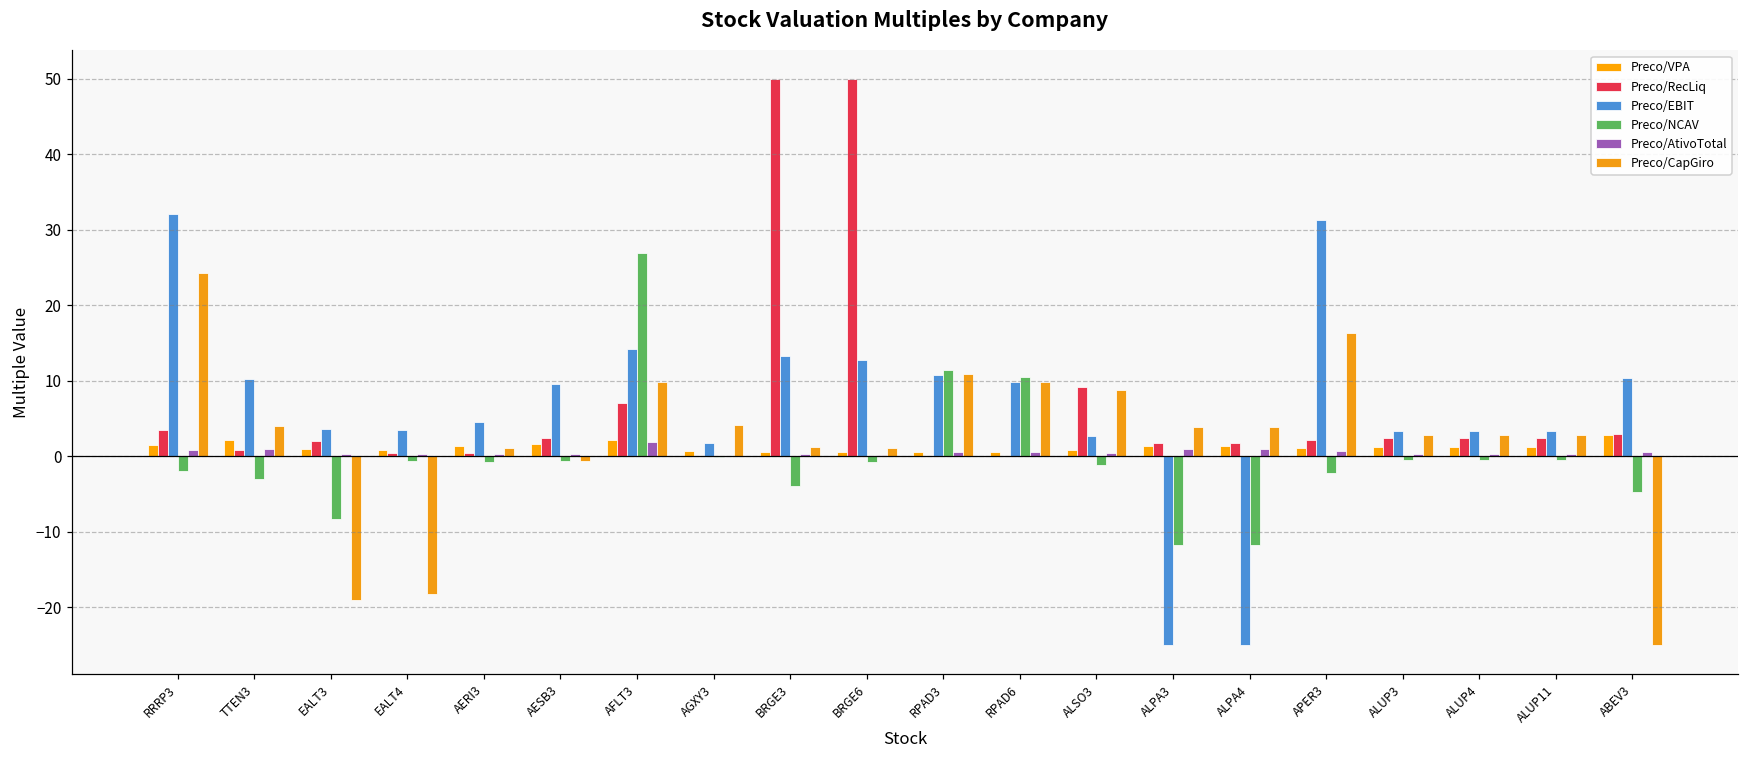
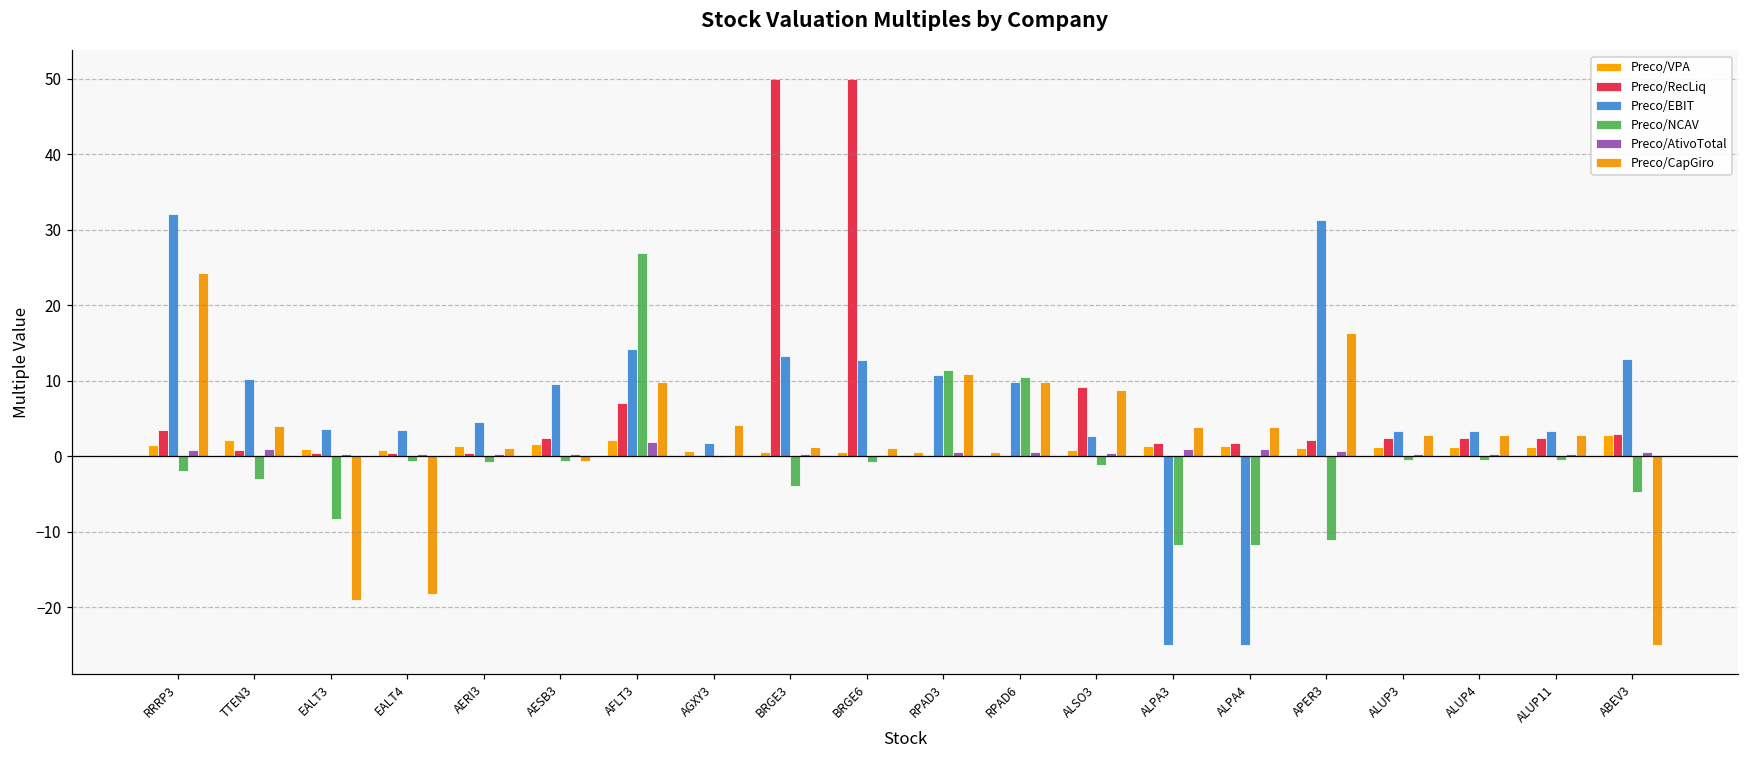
Preco/RecLiq, EALT3: 2 -> 0
Preco/NCAV, APER3: -2 -> -11
Preco/EBIT, ABEV3: 10 -> 13
